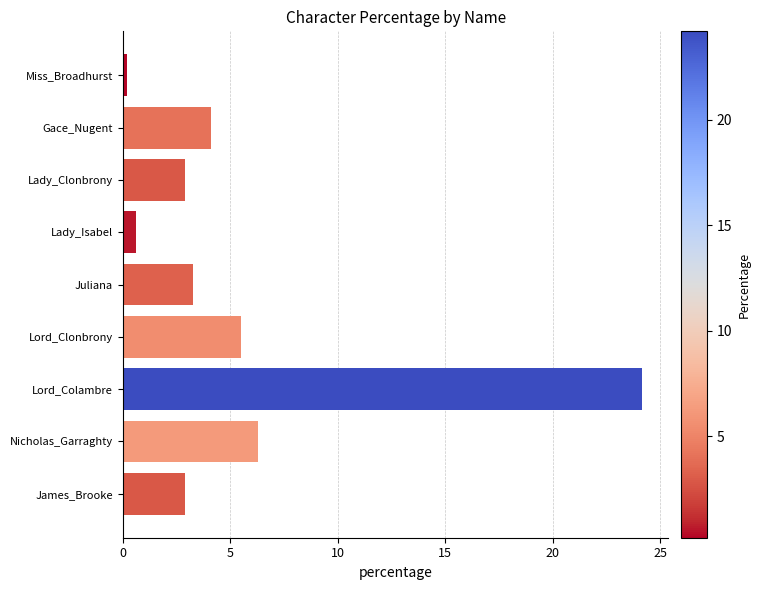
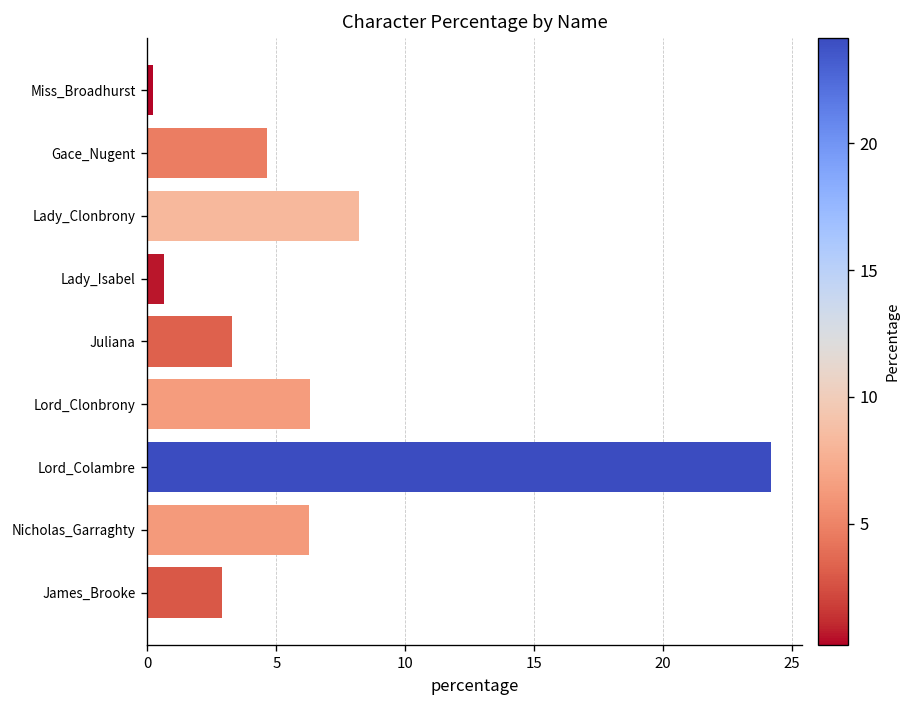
Gace_Nugent: 4.1 -> 4.7
Lady_Clonbrony: 2.9 -> 8.2
Lord_Clonbrony: 5.5 -> 6.3
